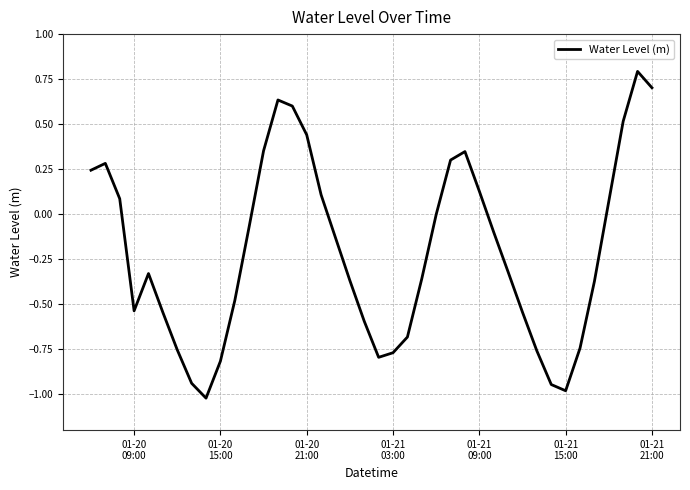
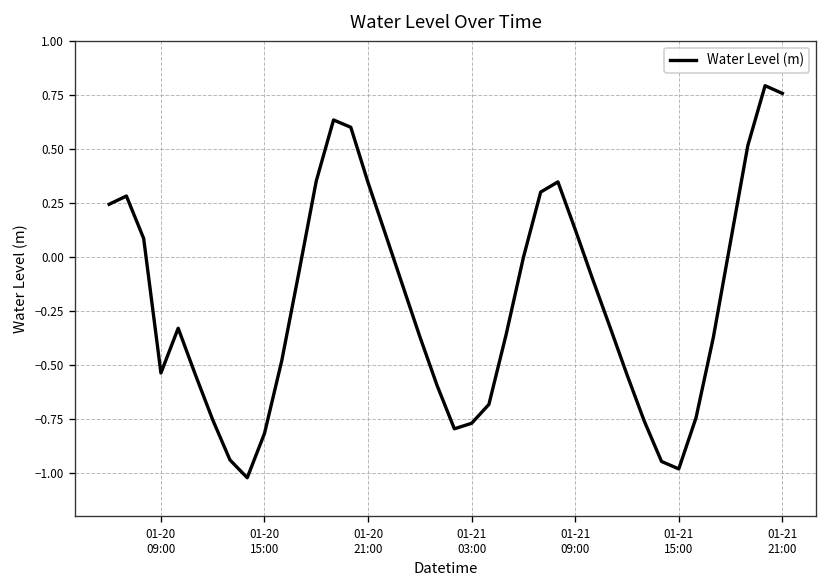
01-20 21:00: 0.44 -> 0.34
01-21 21:00: 0.70 -> 0.76
